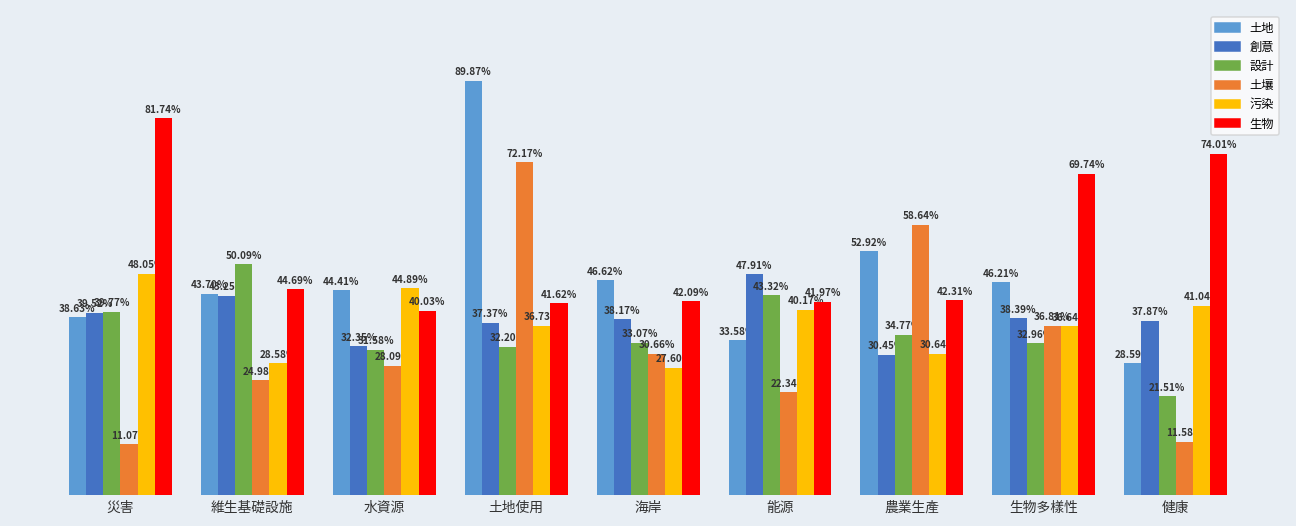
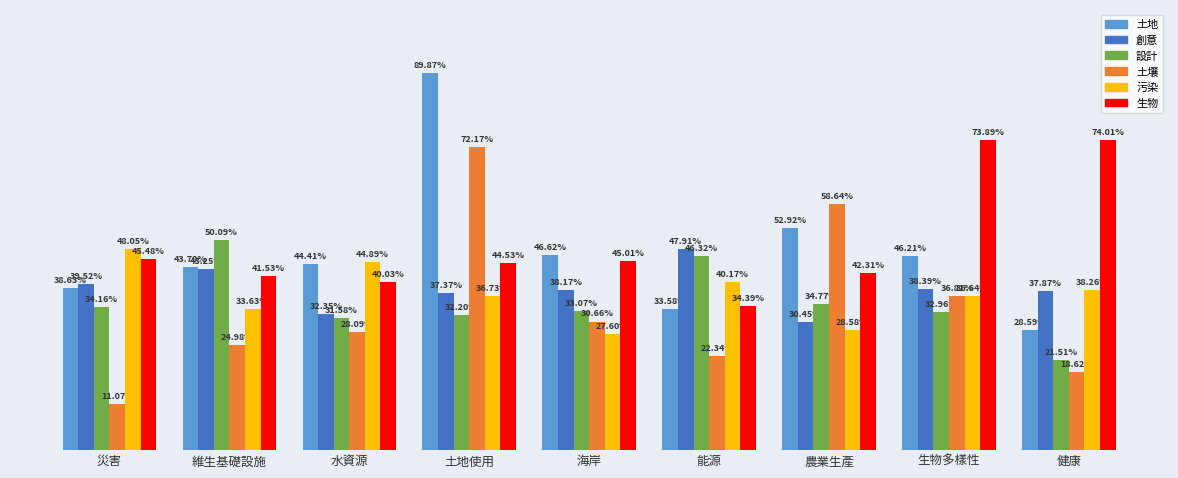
設計, 災害: 39.77% -> 34.16%
生物, 災害: 81.74% -> 45.48%
污染, 維生基礎設施: 28.58% -> 33.63%
生物, 維生基礎設施: 44.69% -> 41.53%
生物, 土地使用: 41.62% -> 44.53%
生物, 海岸: 42.09% -> 45.01%
設計, 能源: 43.32% -> 46.32%
生物, 能源: 41.97% -> 34.39%
污染, 農業生產: 30.64% -> 28.58%
生物, 生物多樣性: 69.74% -> 73.89%
土壤, 健康: 11.58% -> 18.62%
污染, 健康: 41.04% -> 38.26%
